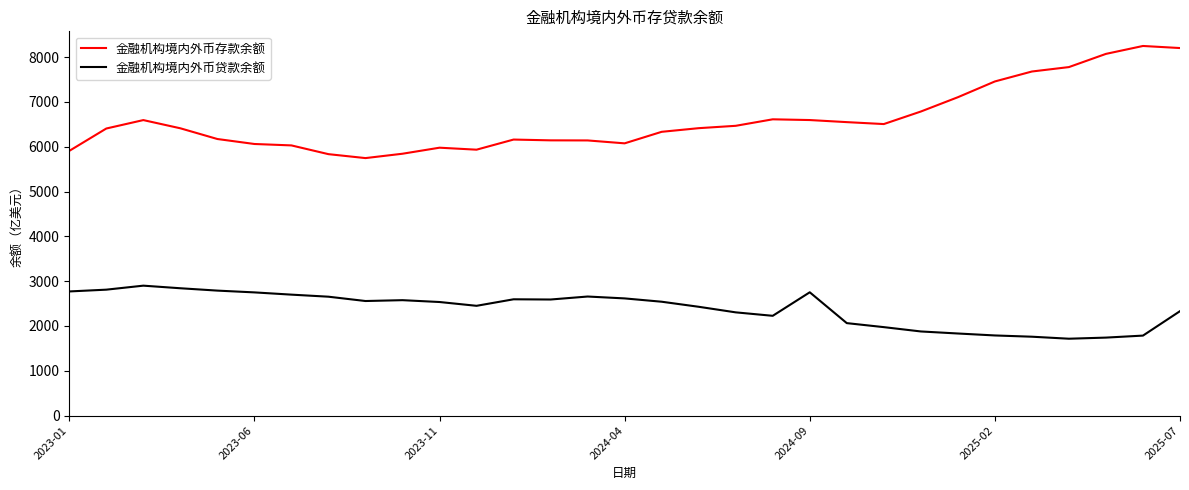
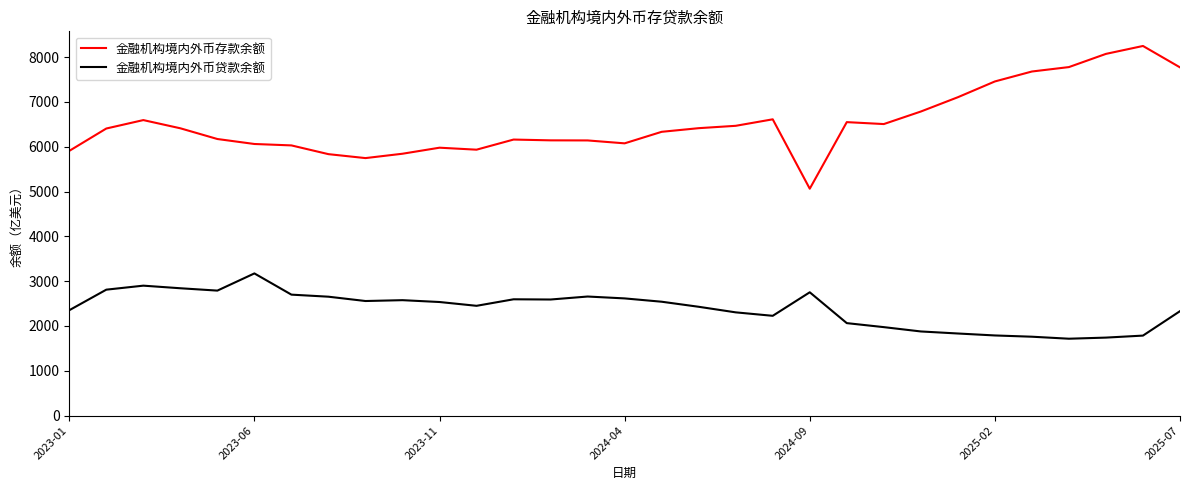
金融机构境内外币贷款余额, 2023-01: 2800 -> 2400
金融机构境内外币贷款余额, 2023-06: 2700 -> 3200
金融机构境内外币存款余额, 2024-09: 6600 -> 5100
金融机构境内外币存款余额, 2025-07: 8200 -> 7800
